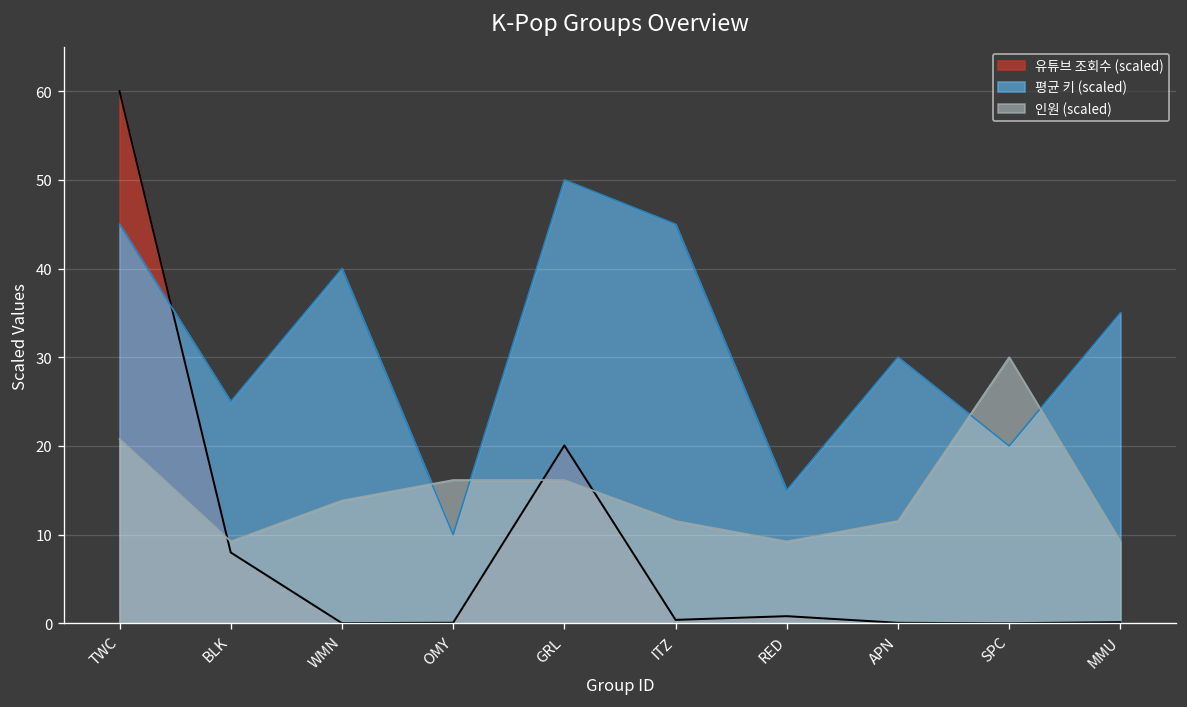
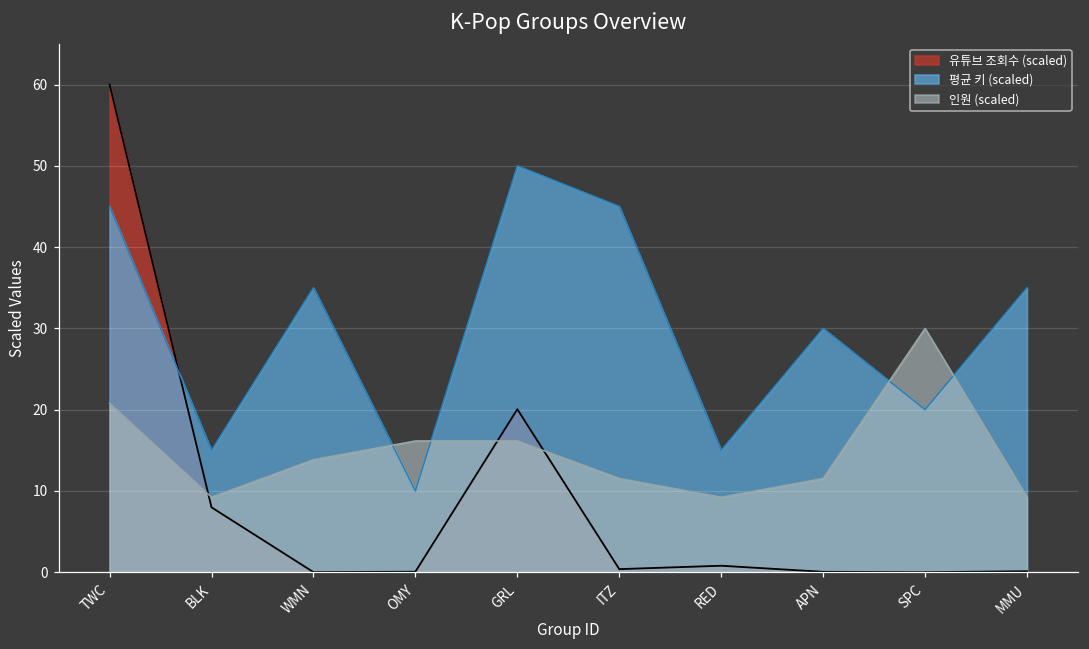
평균 키 (scaled), BLK: 25 -> 15
평균 키 (scaled), WMN: 40 -> 35
